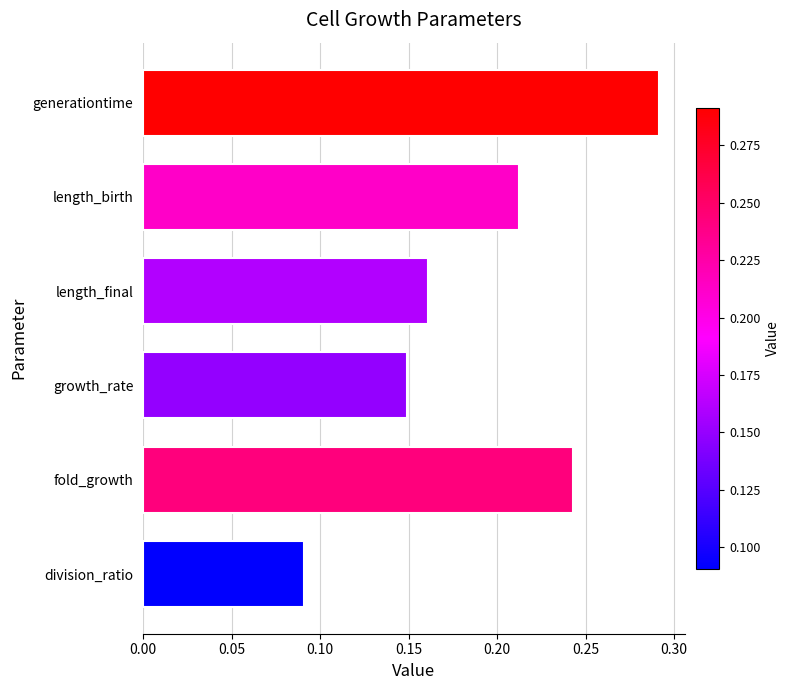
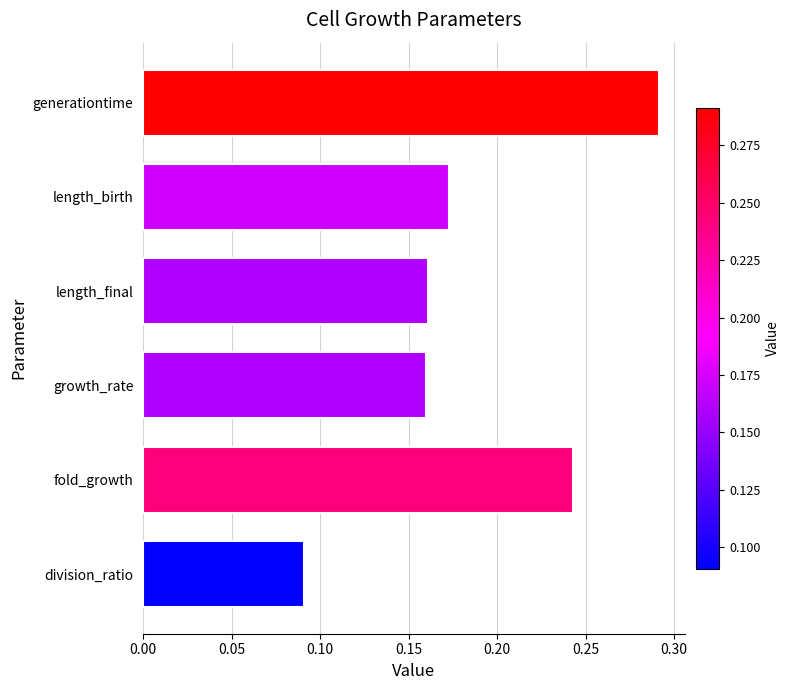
length_birth: 0.213 -> 0.173
growth_rate: 0.149 -> 0.160
